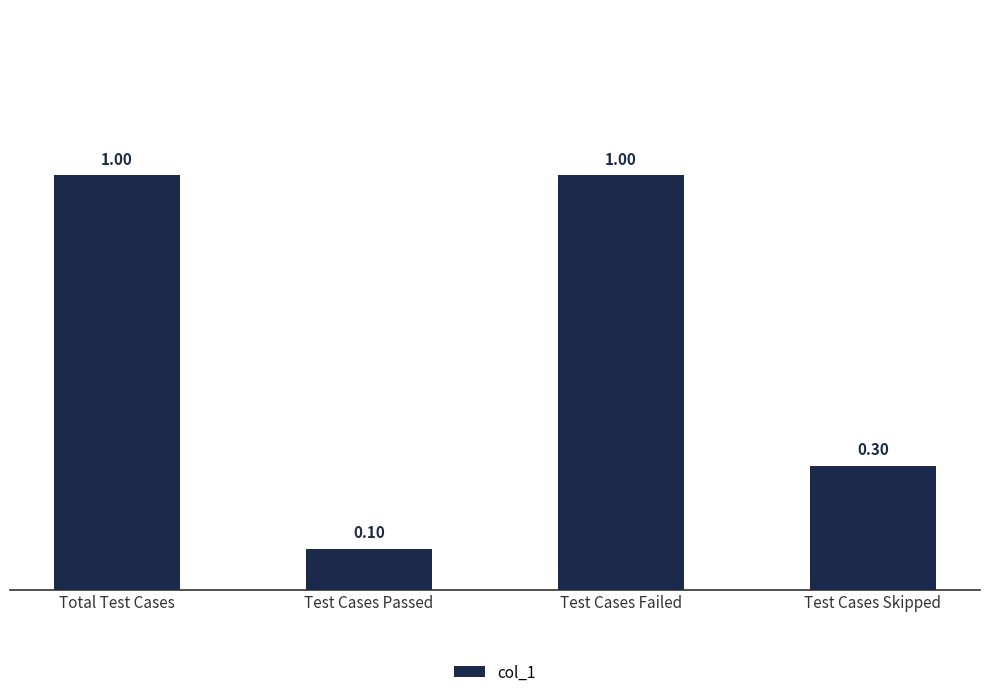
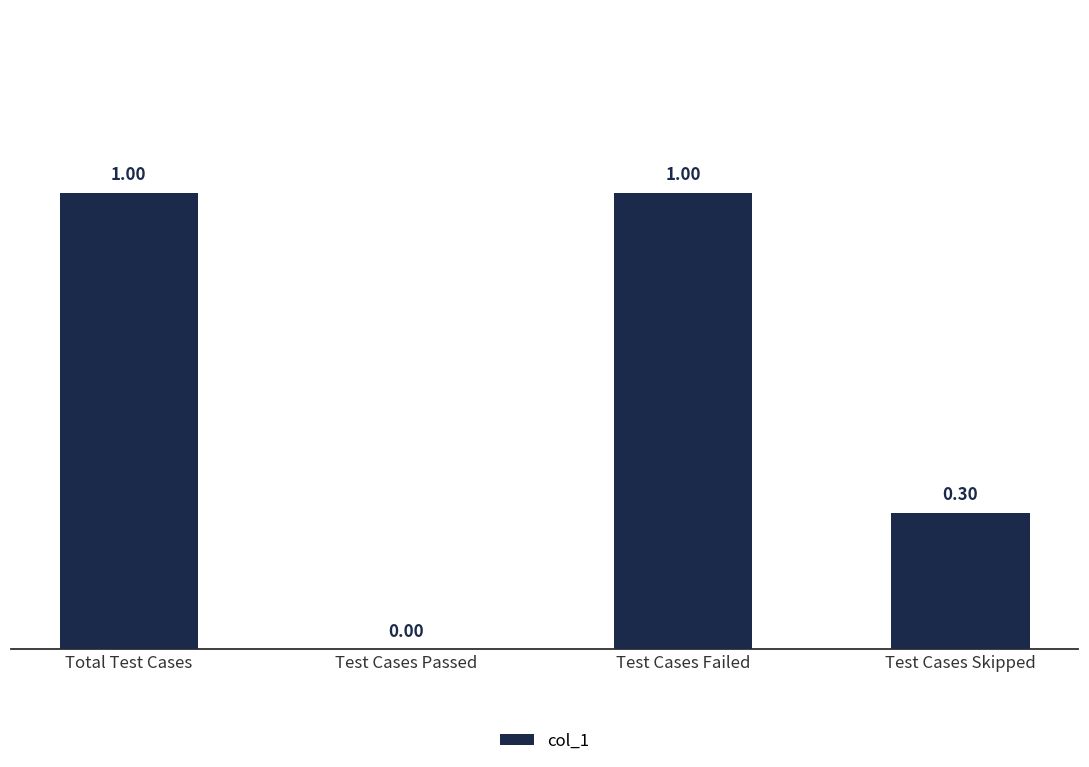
Test Cases Passed: 0.10 -> 0.00
